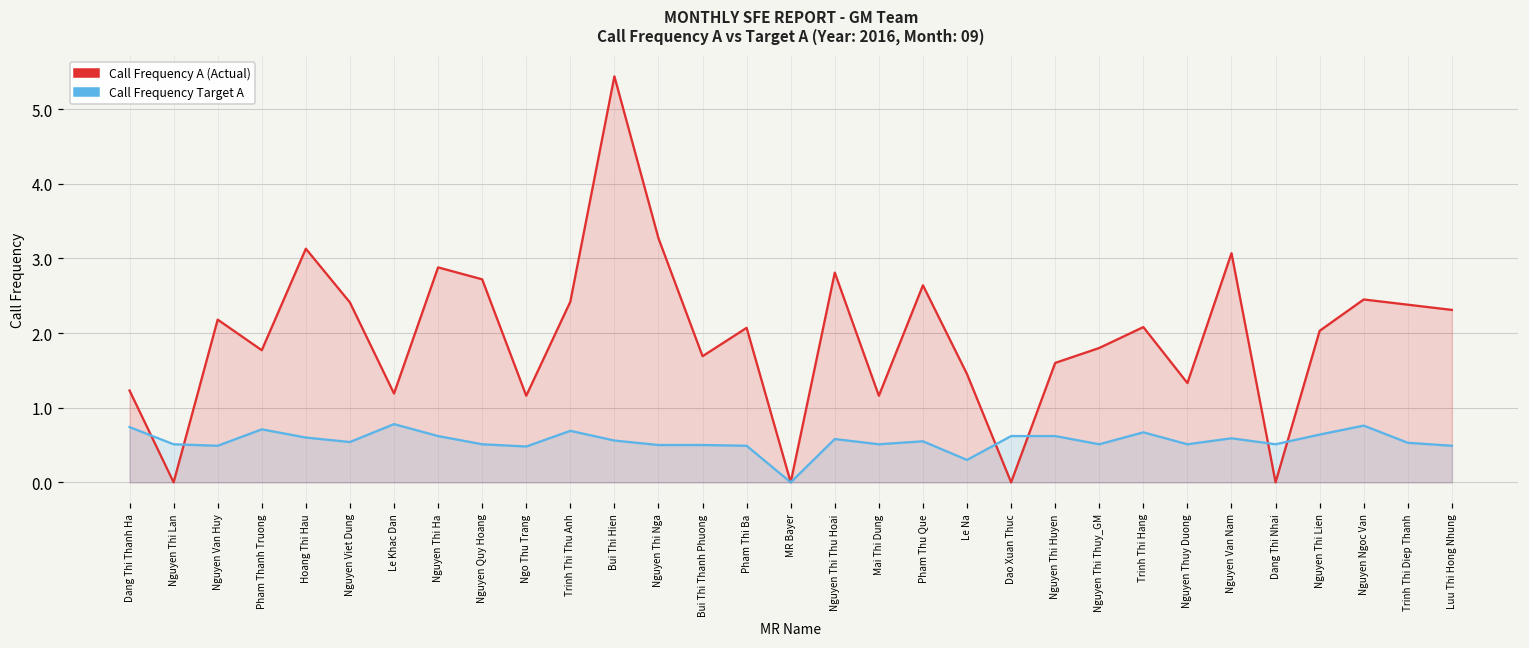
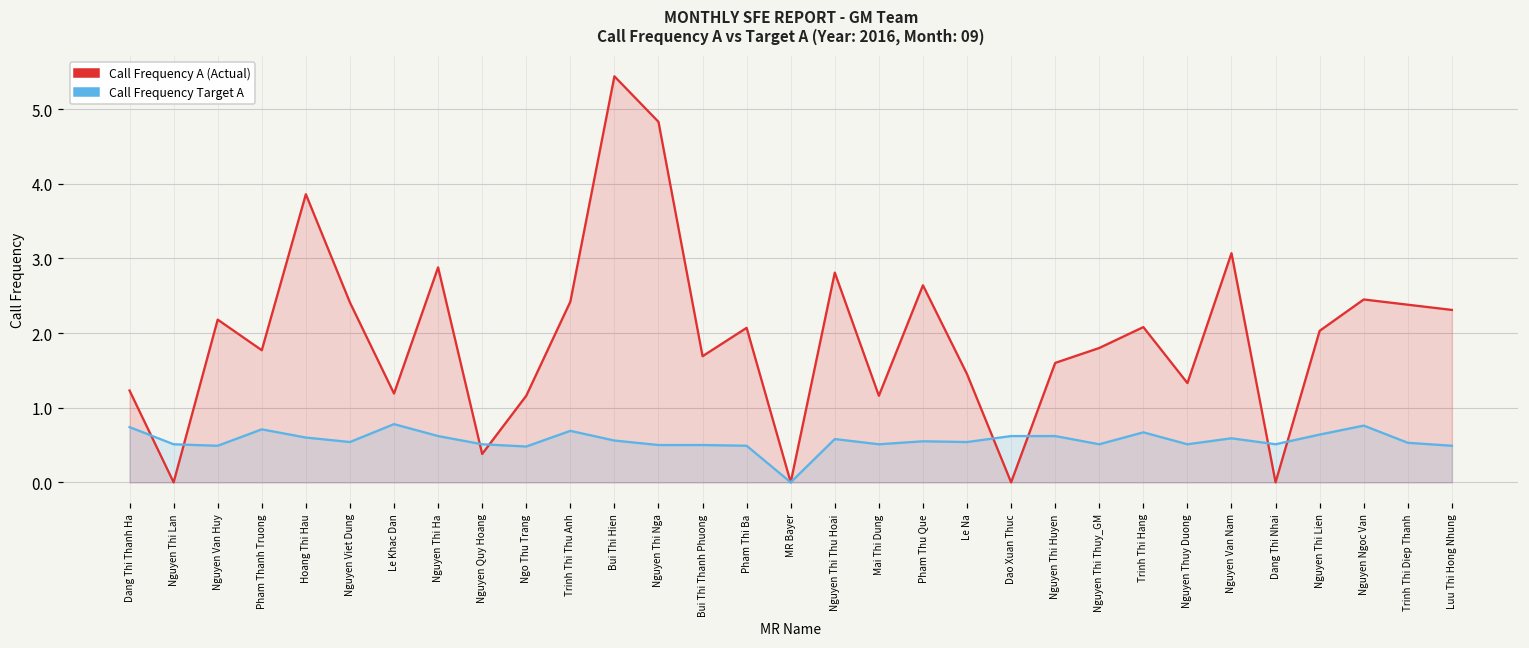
Call Frequency A (Actual), Hoang Thi Hau: 3.1 -> 3.9
Call Frequency A (Actual), Nguyen Quy Hoang: 2.7 -> 0.4
Call Frequency A (Actual), Nguyen Thi Nga: 3.3 -> 4.8
Call Frequency Target A, Le Na: 0.3 -> 0.5
